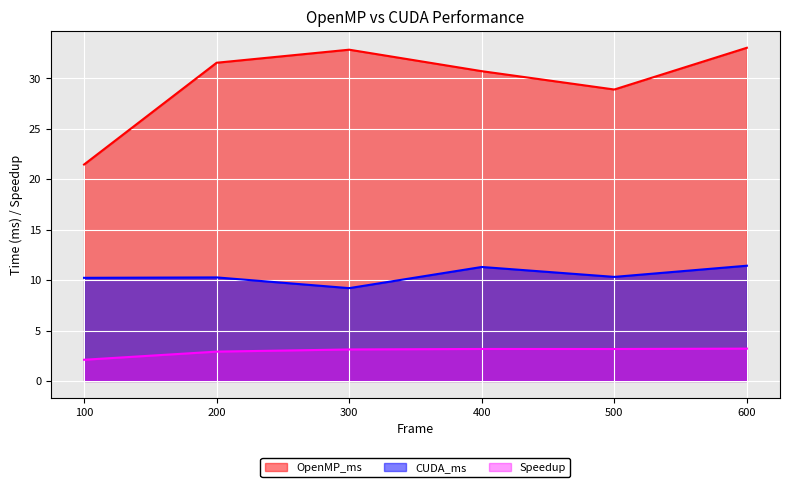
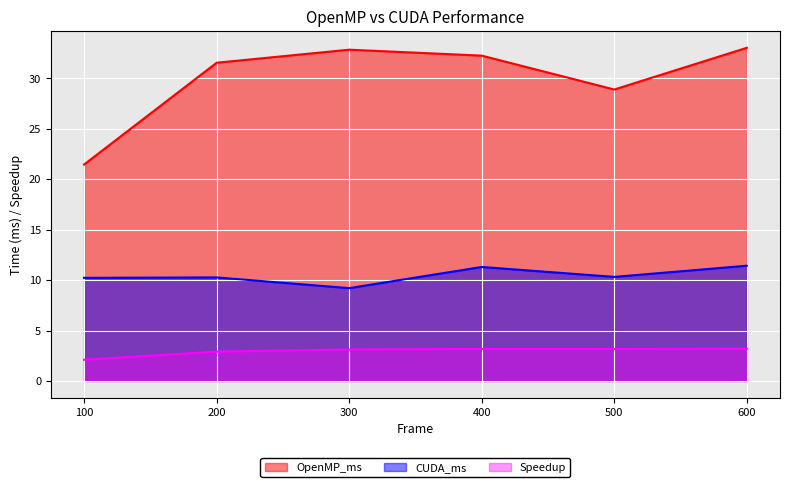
OpenMP_ms, 400: 30.7 -> 32.3
